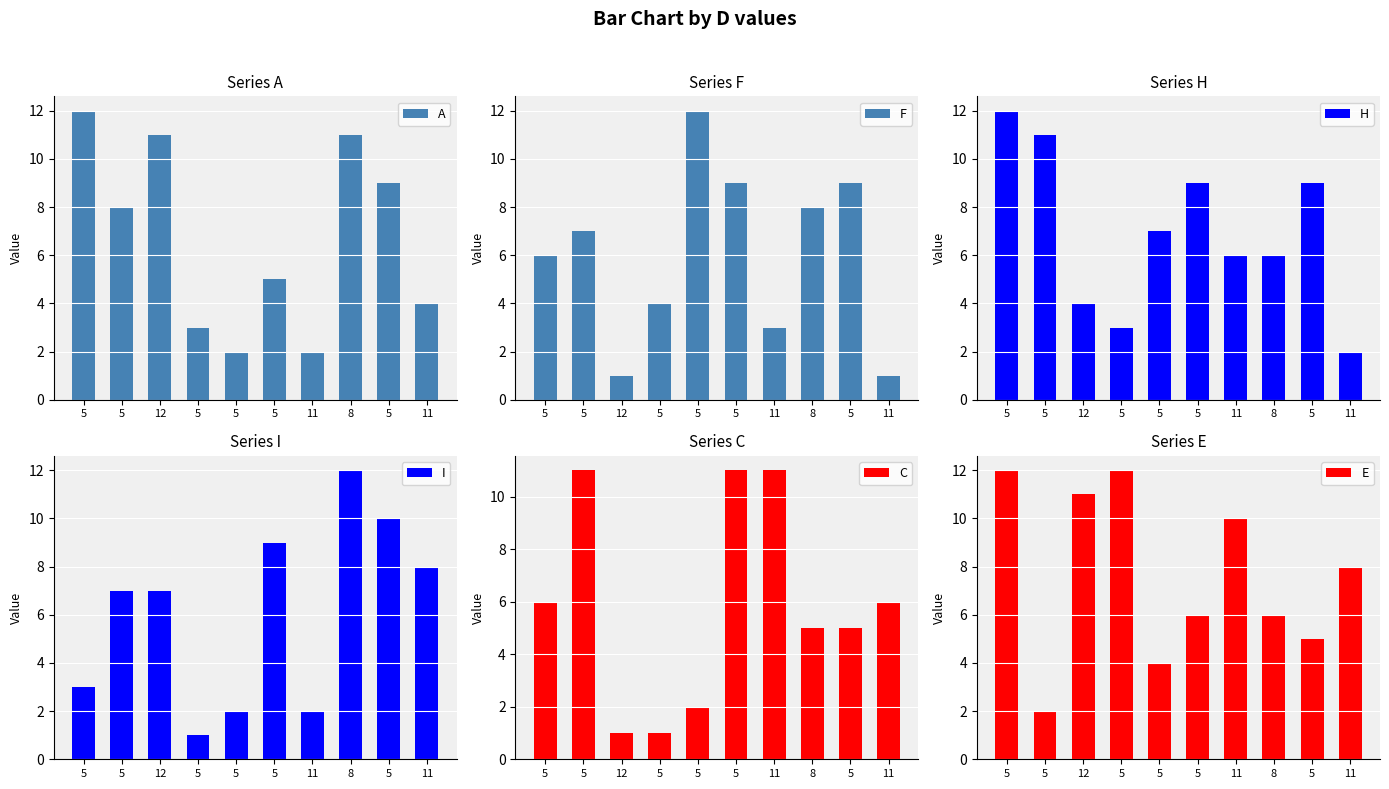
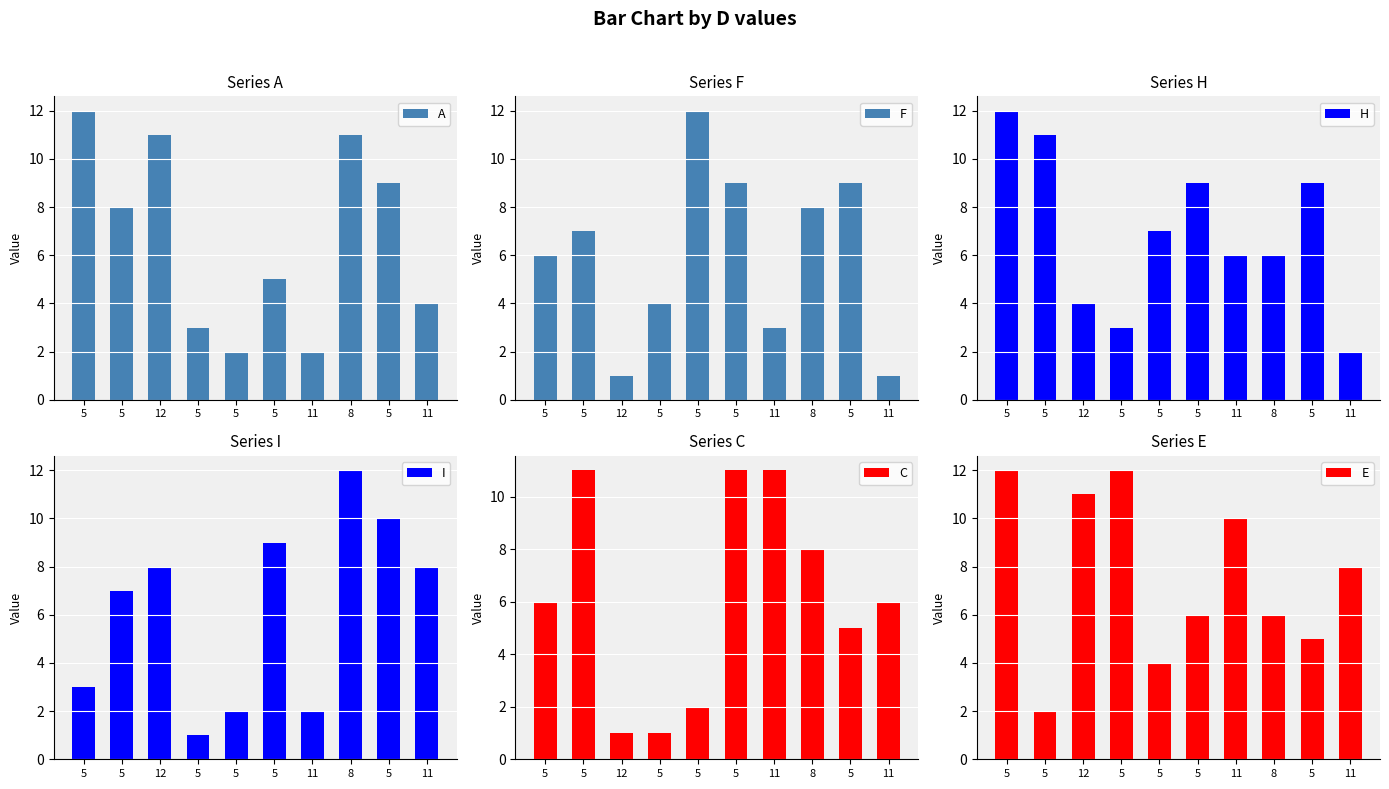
Series I, 12: 7 -> 8
Series C, 8: 5 -> 8
